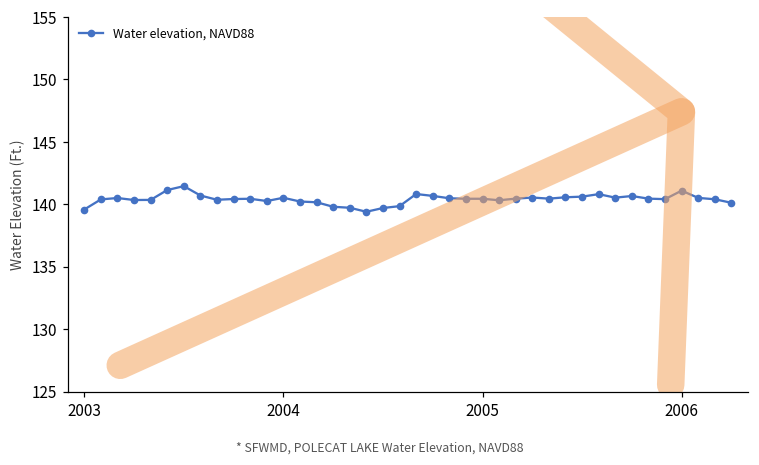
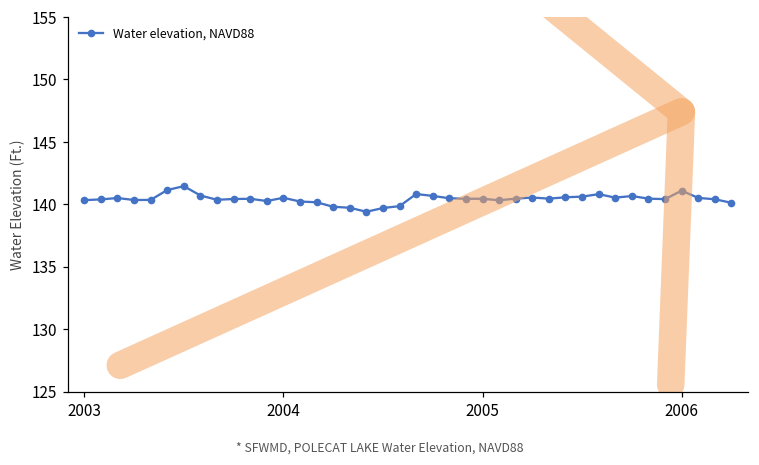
2003: 139.6 -> 140.3
